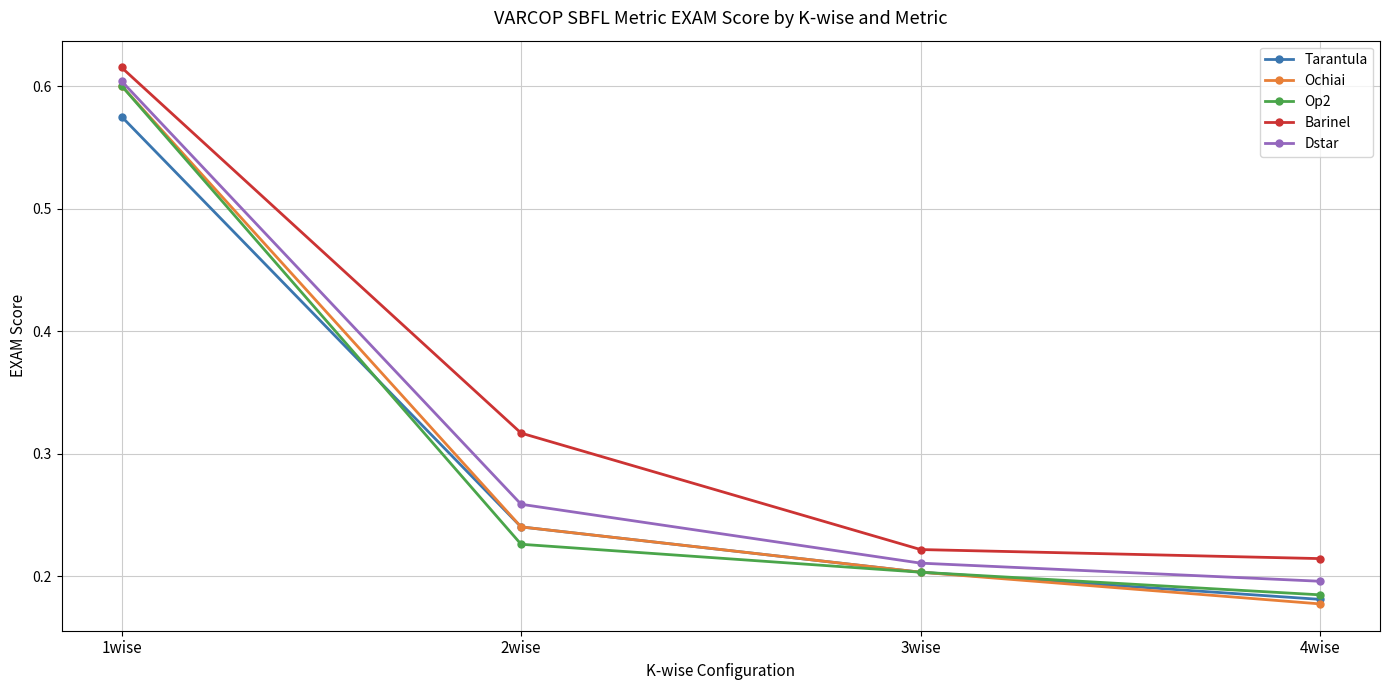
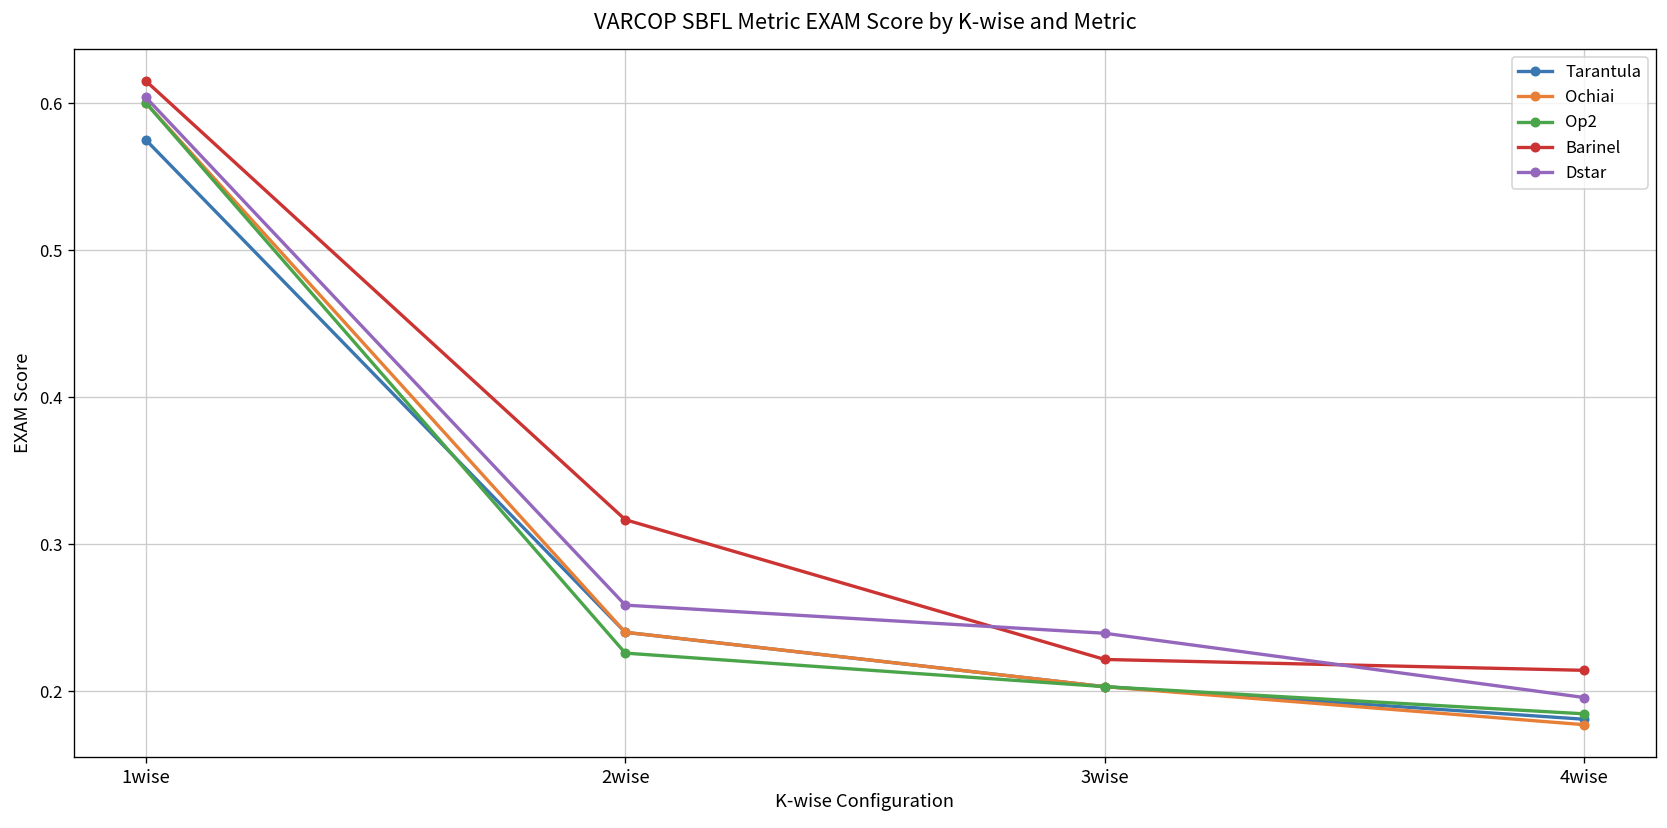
Dstar, 3wise: 0.211 -> 0.240
